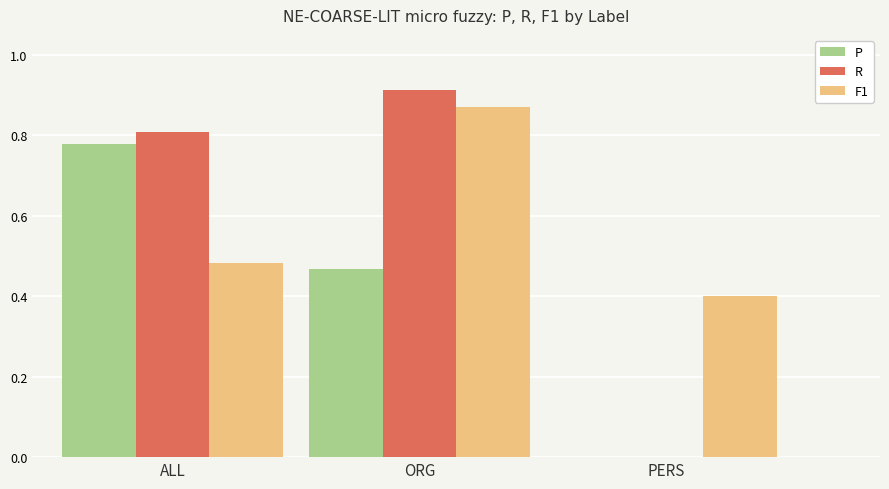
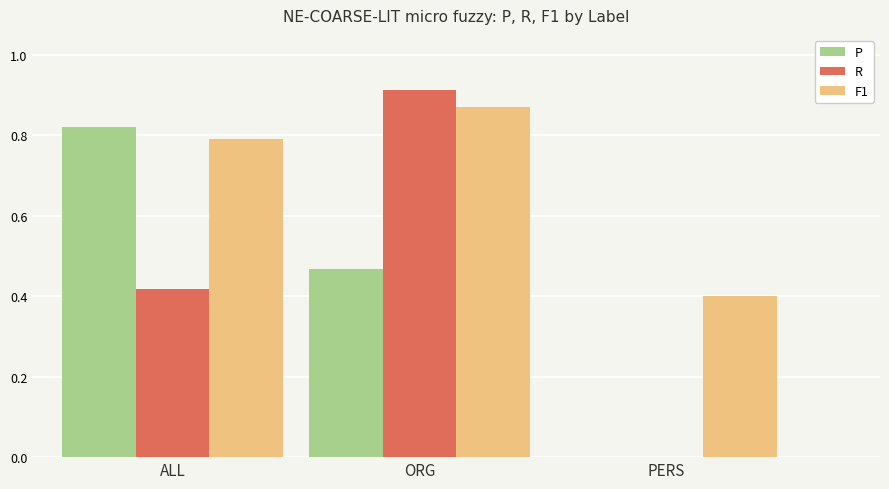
P, ALL: 0.78 -> 0.82
R, ALL: 0.81 -> 0.42
F1, ALL: 0.48 -> 0.79
